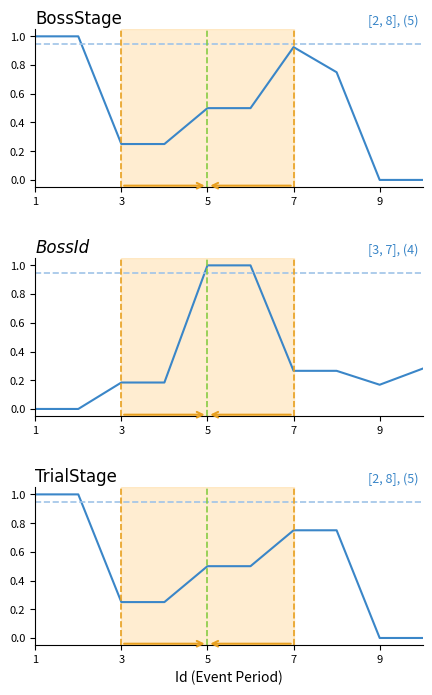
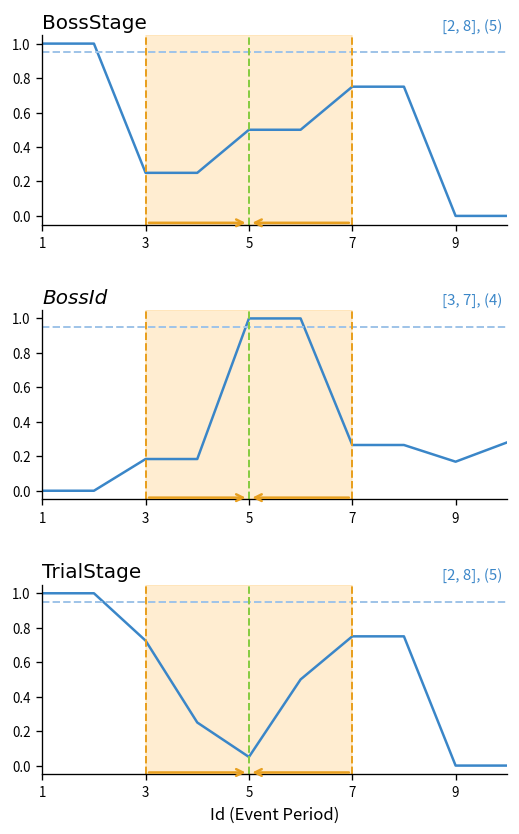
BossStage, 7: 0.93 -> 0.75
TrialStage, 3: 0.25 -> 0.73
TrialStage, 5: 0.50 -> 0.05
